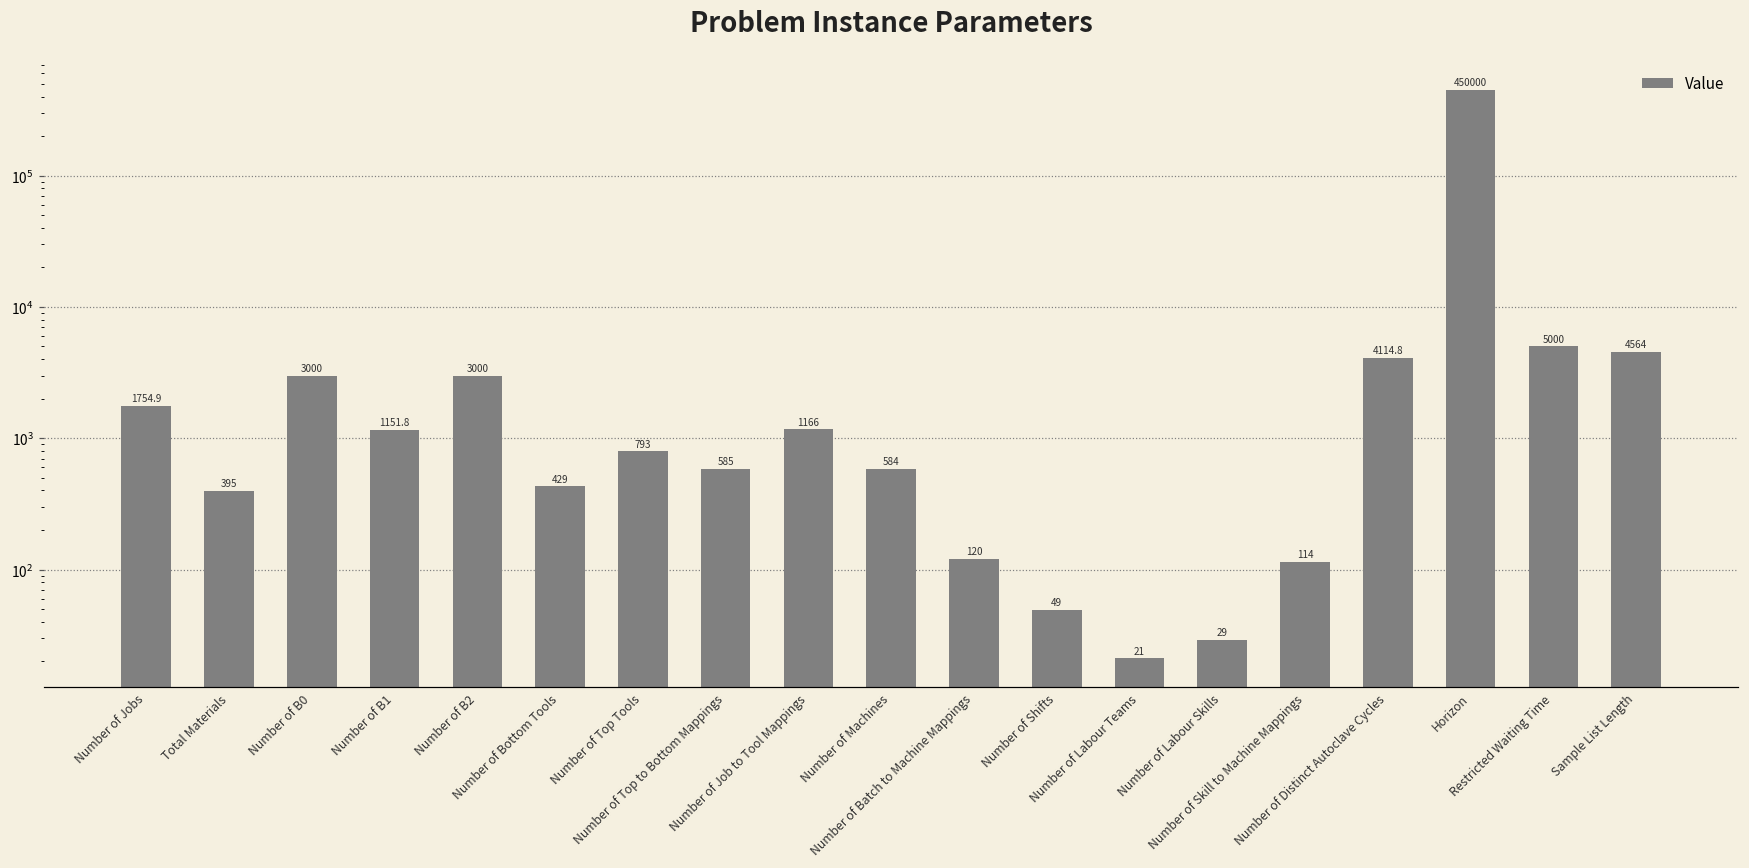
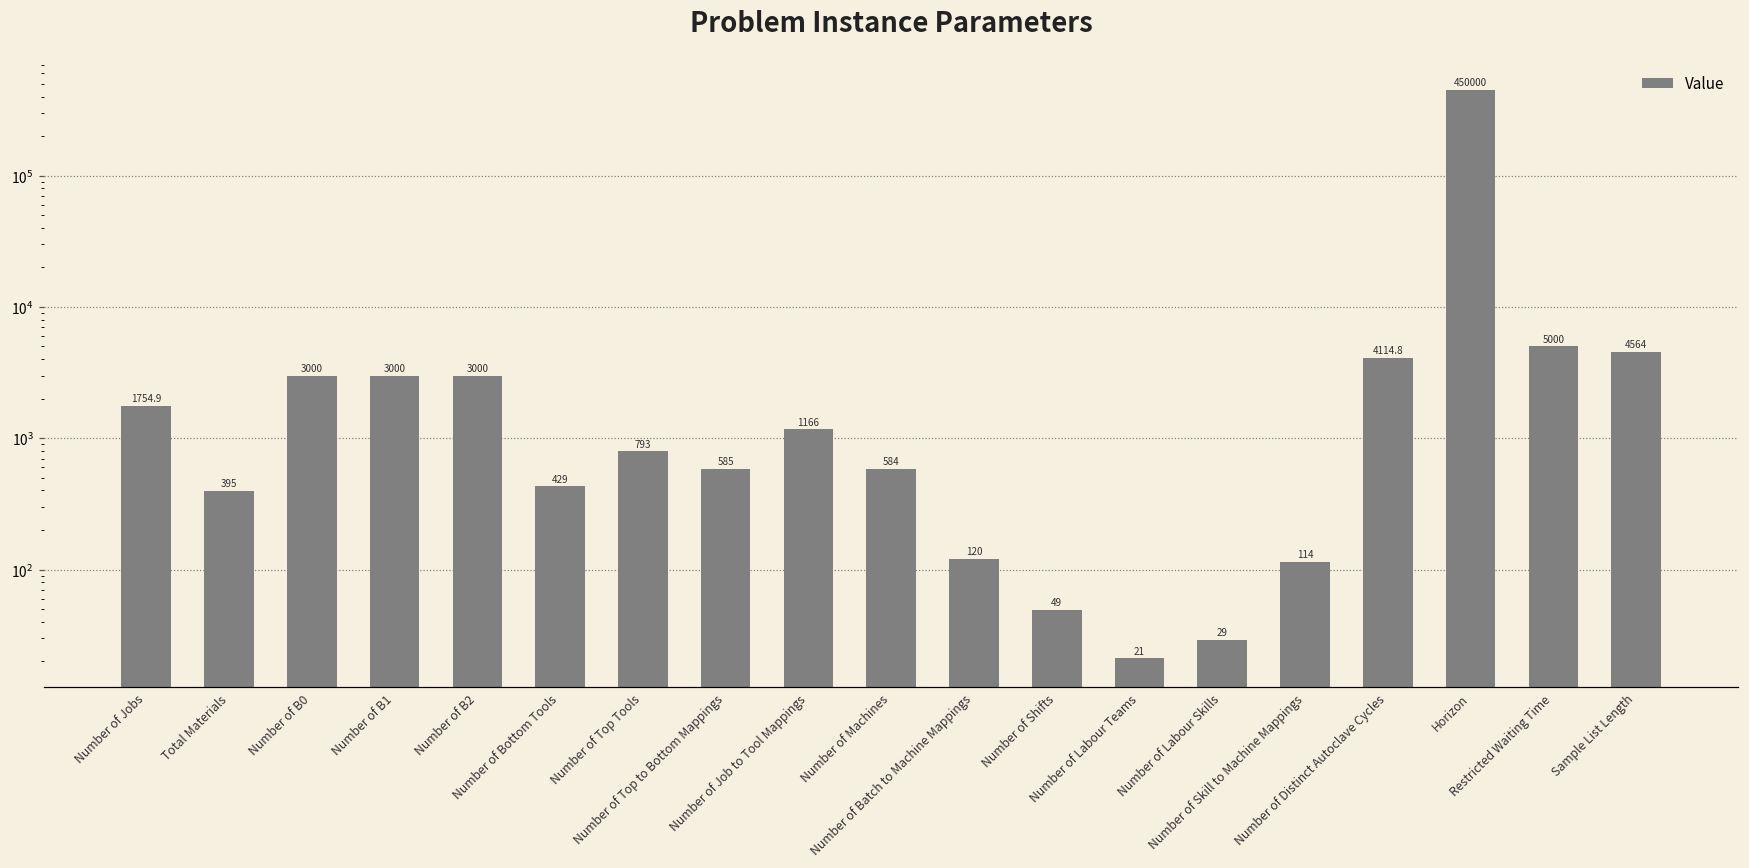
Number of B1: 1151.8 -> 3000
